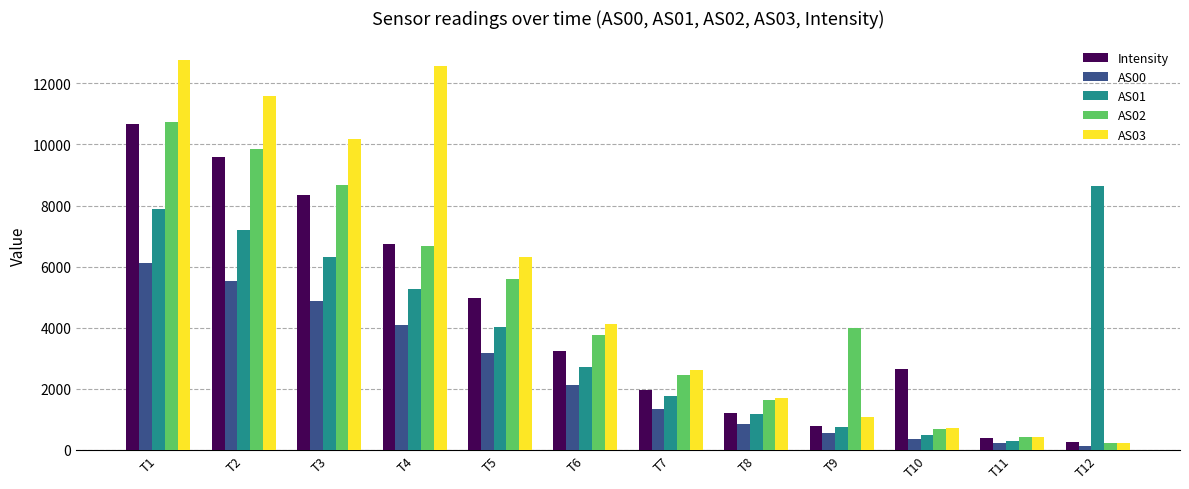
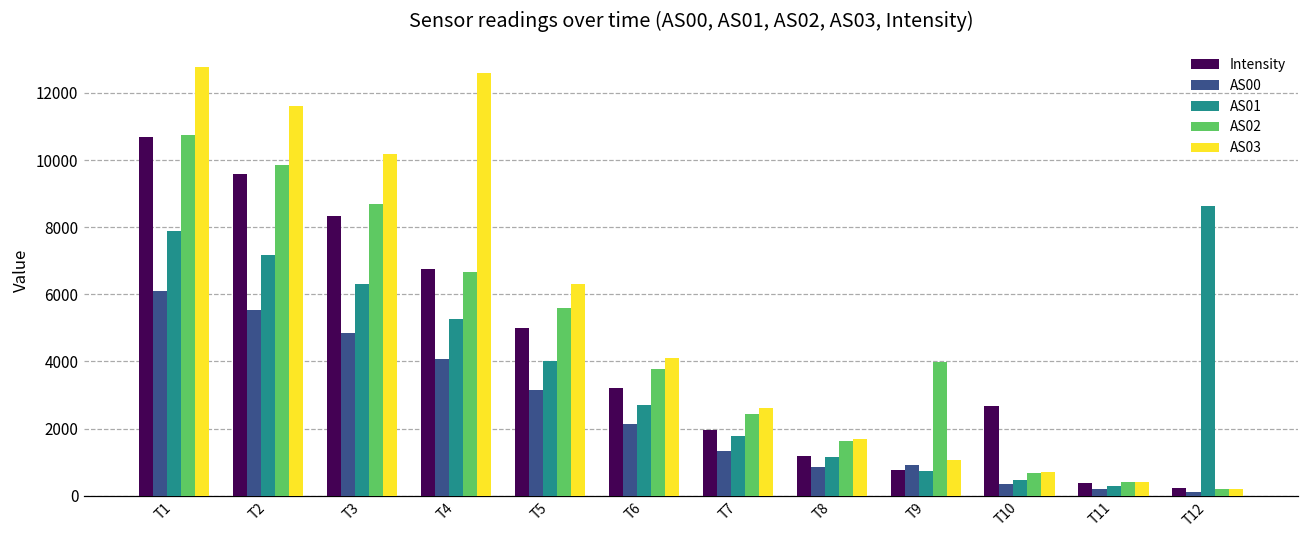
AS00, T9: 500 -> 900
